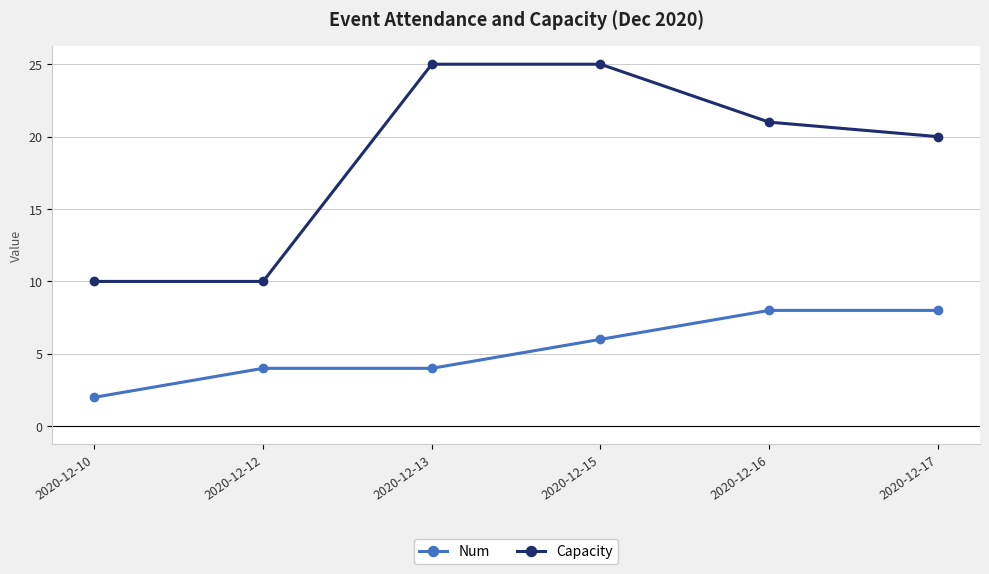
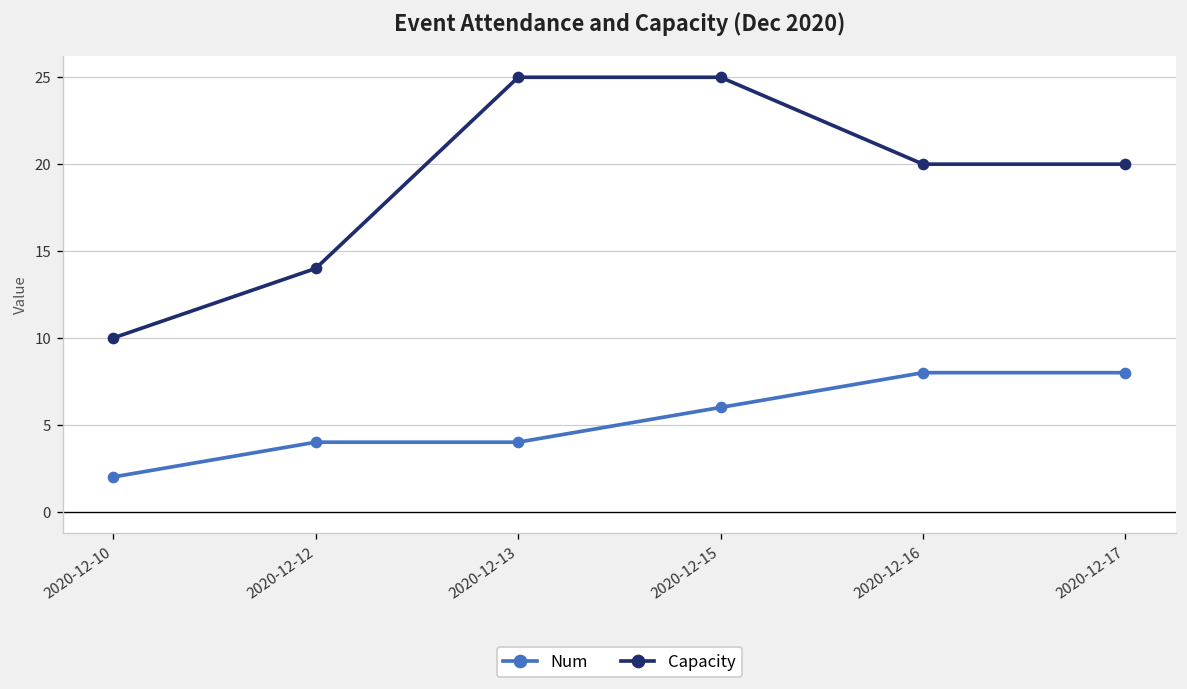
Capacity, 2020-12-12: 10 -> 14
Capacity, 2020-12-16: 21 -> 20
